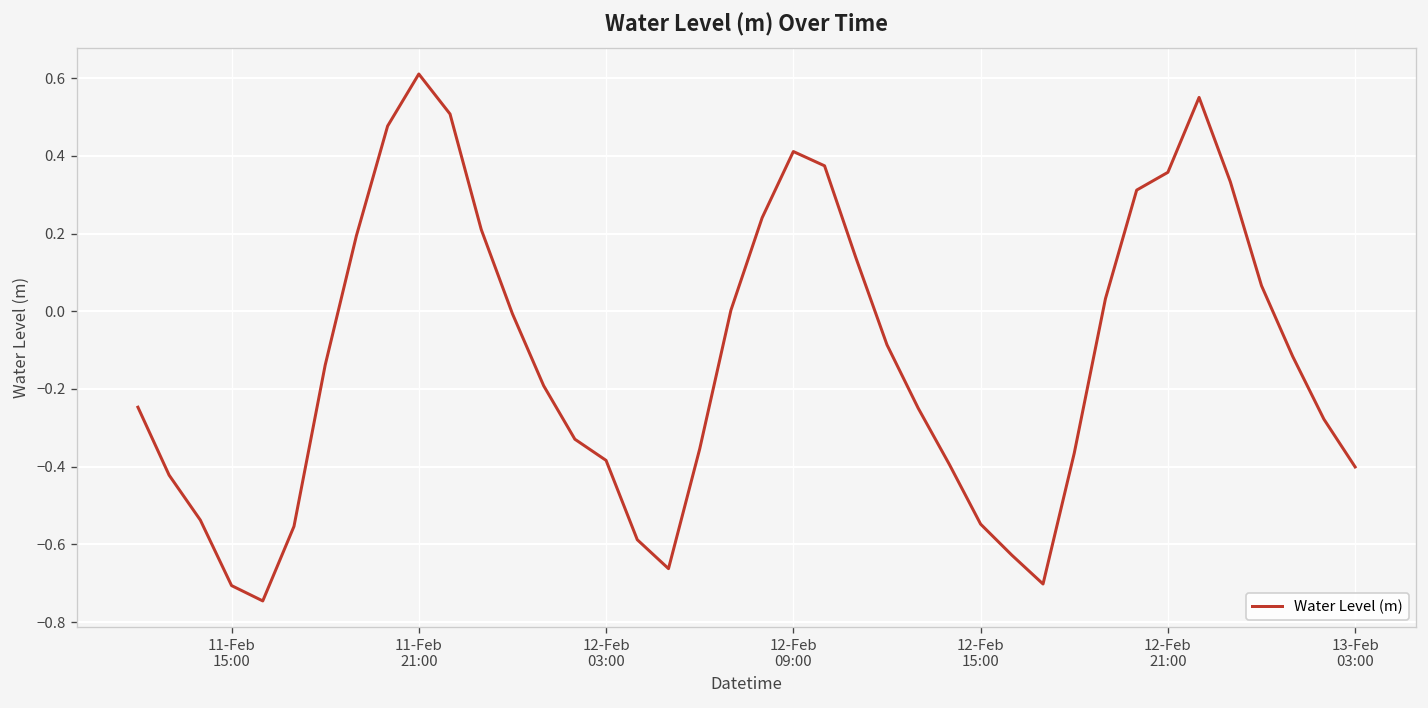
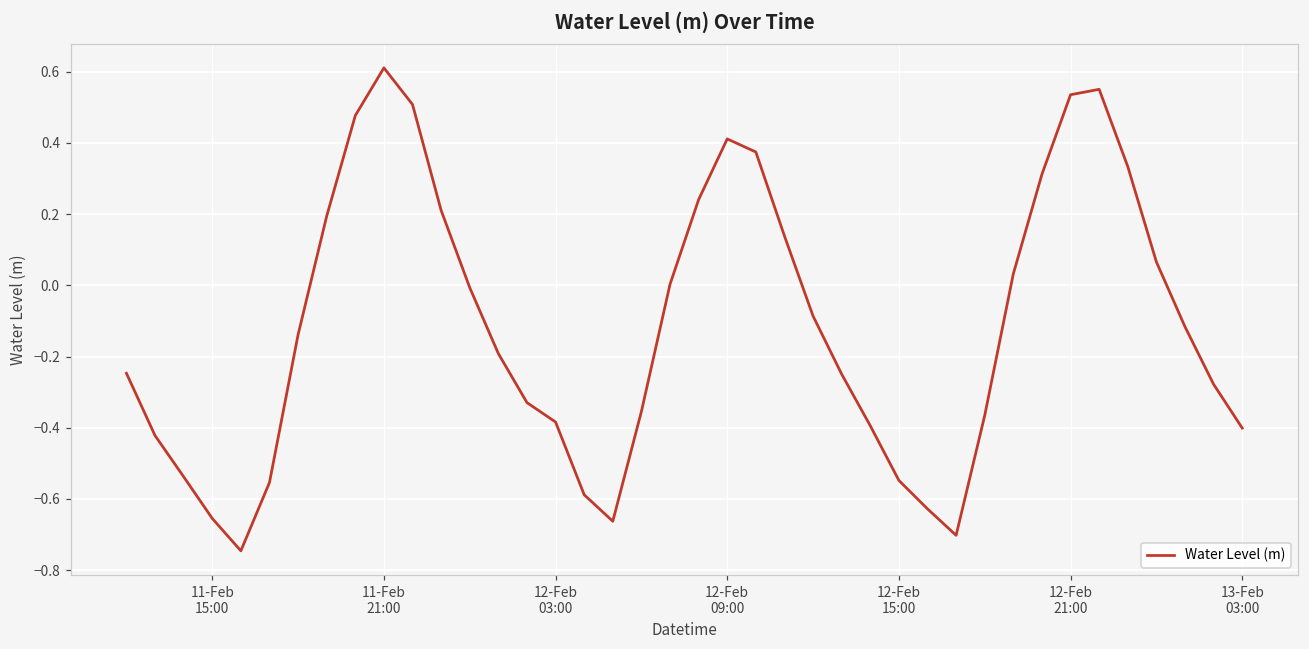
11-Feb 15:00: -0.71 -> -0.65
12-Feb 21:00: 0.36 -> 0.54
